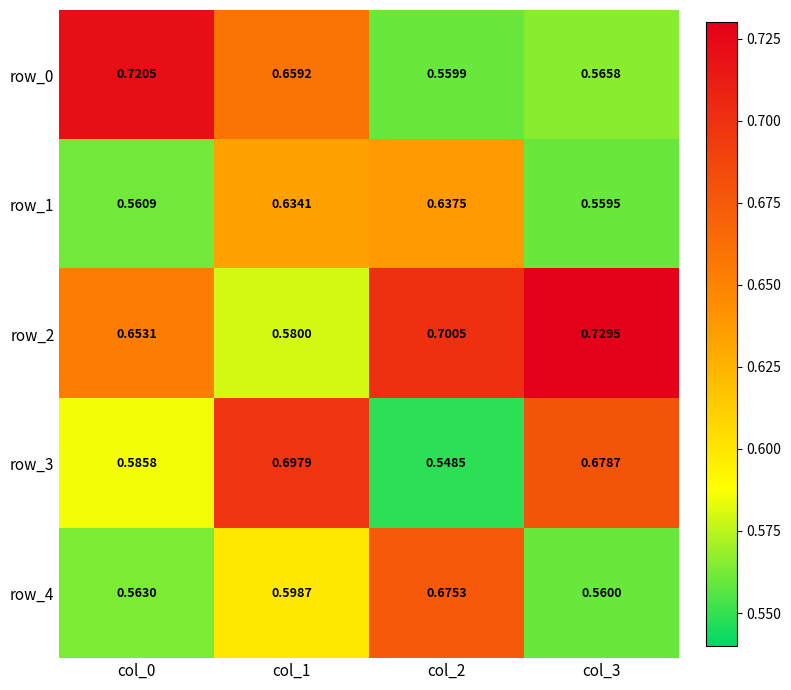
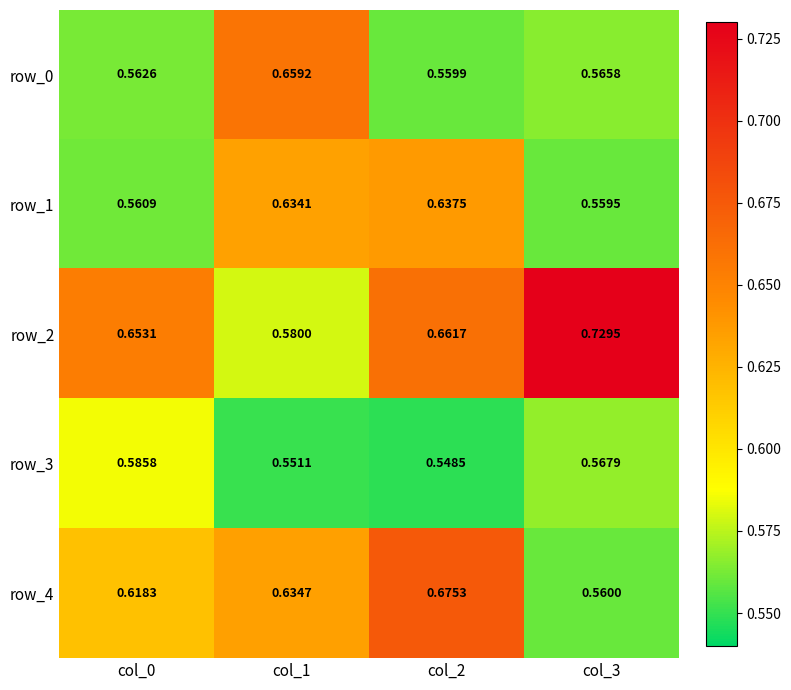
row_0, col_0: 0.7205 -> 0.5626
row_2, col_2: 0.7005 -> 0.6617
row_3, col_1: 0.6979 -> 0.5511
row_3, col_3: 0.6787 -> 0.5679
row_4, col_0: 0.5630 -> 0.6183
row_4, col_1: 0.5987 -> 0.6347
